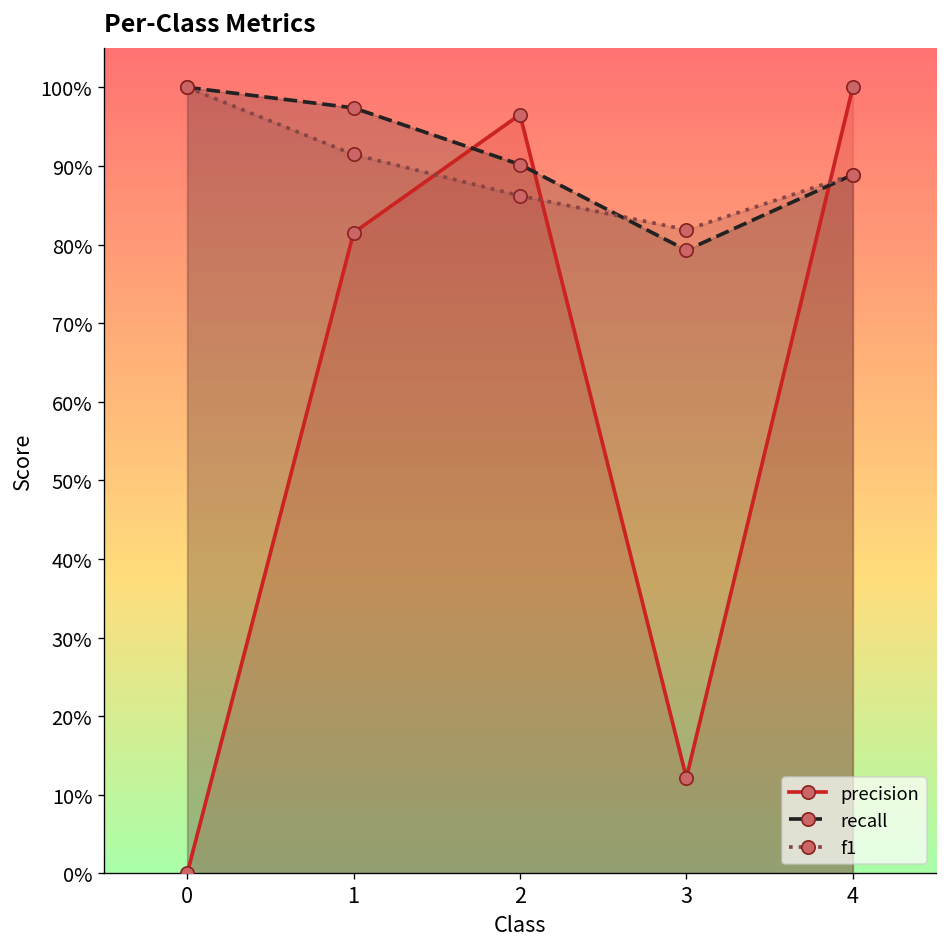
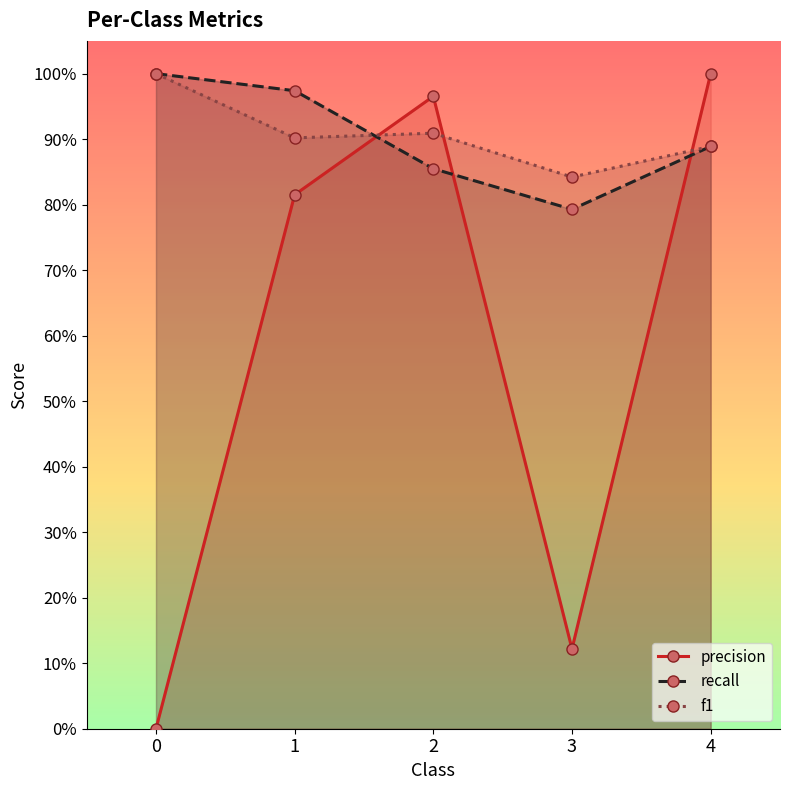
f1, 1: 91% -> 90%
recall, 2: 90% -> 85%
f1, 2: 86% -> 91%
f1, 3: 82% -> 84%
